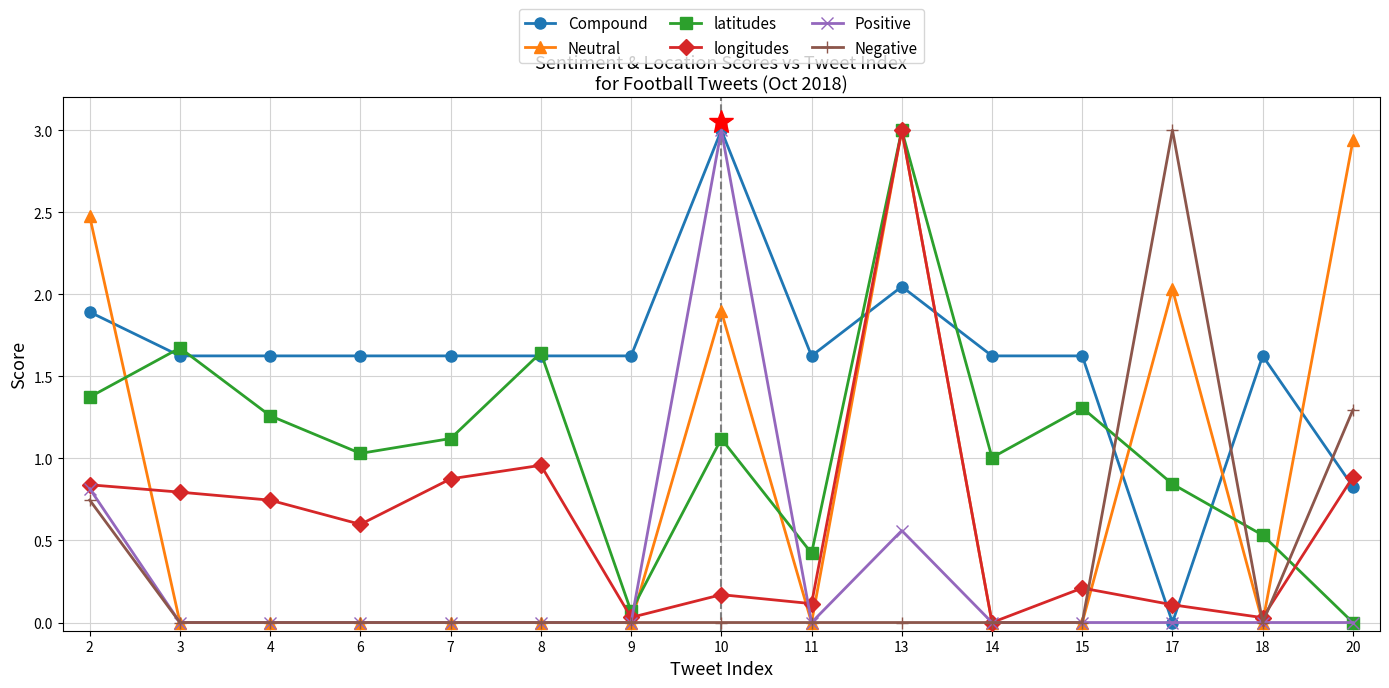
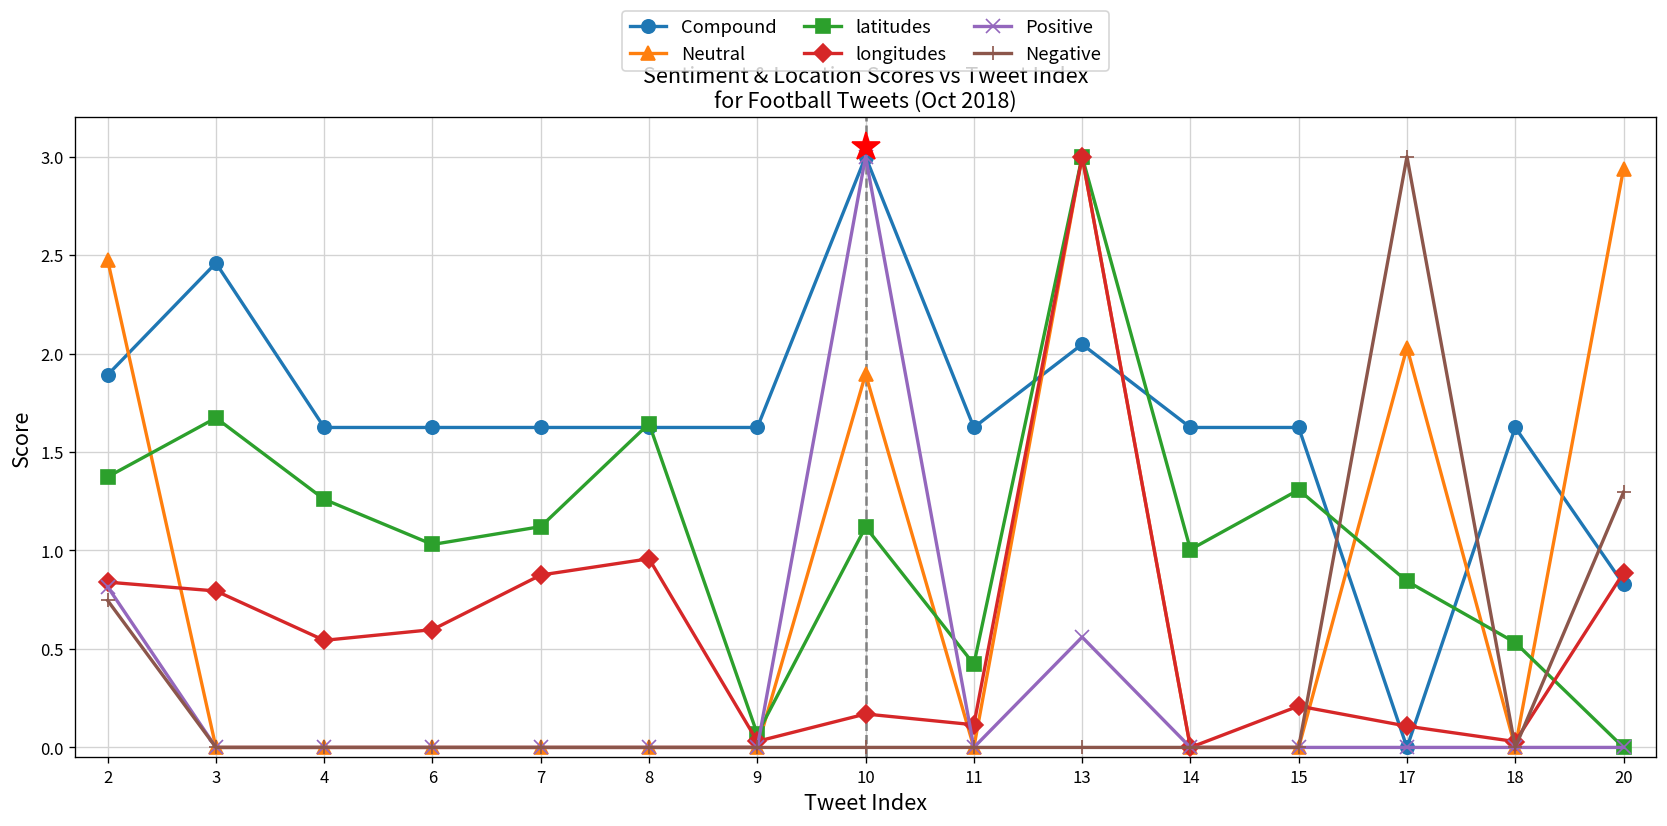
Compound, 3: 1.62 -> 2.46
longitudes, 4: 0.75 -> 0.54
